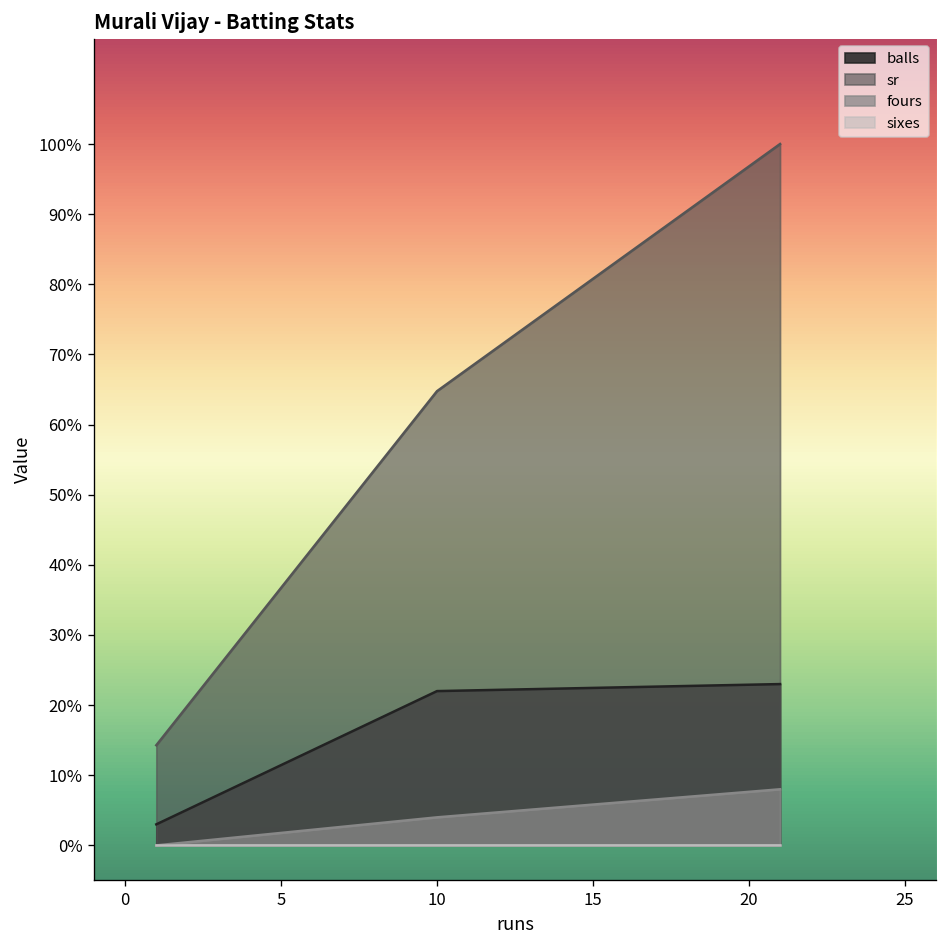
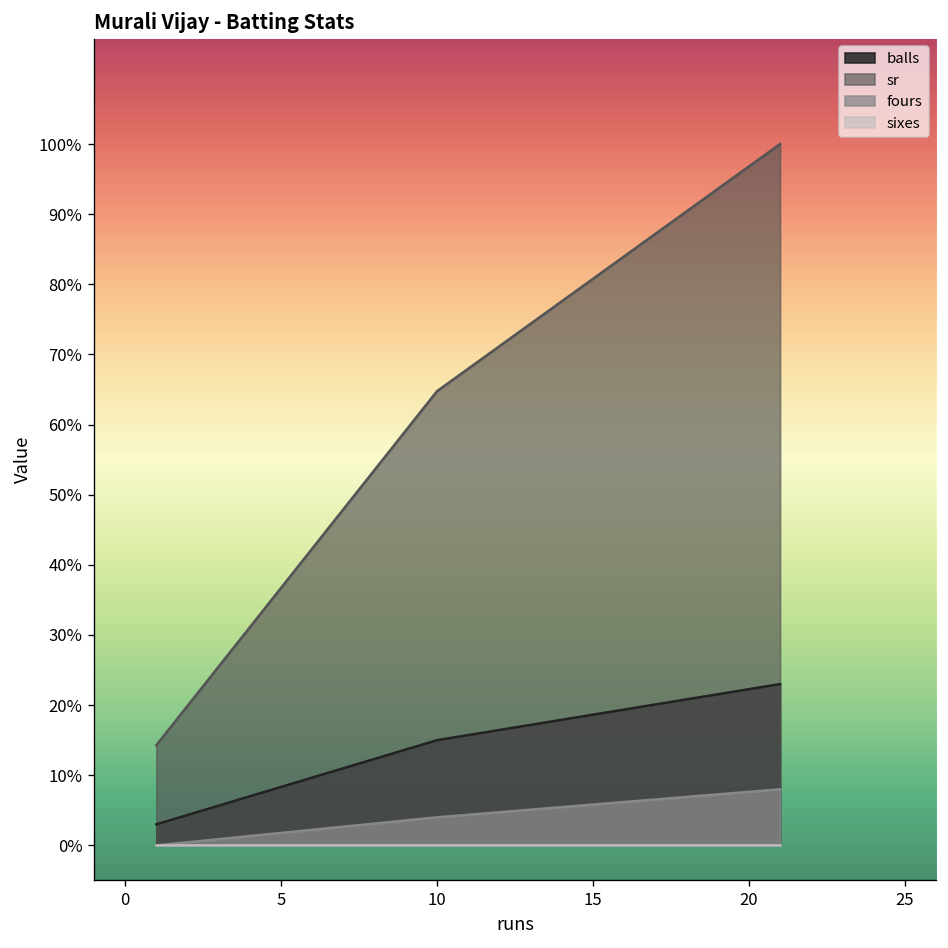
balls, 10: 22% -> 15%
